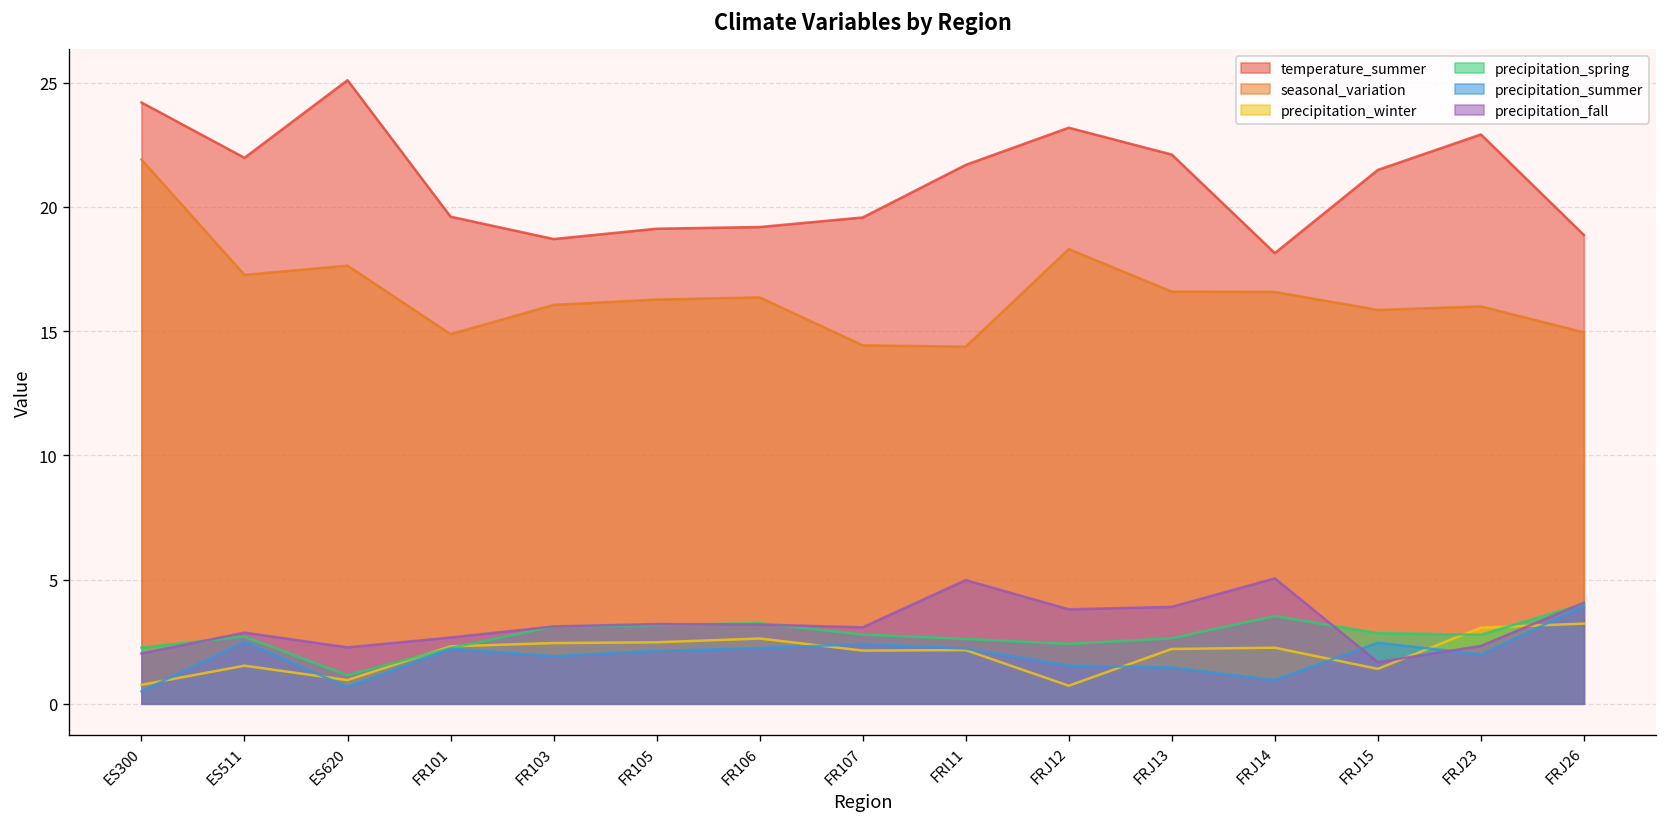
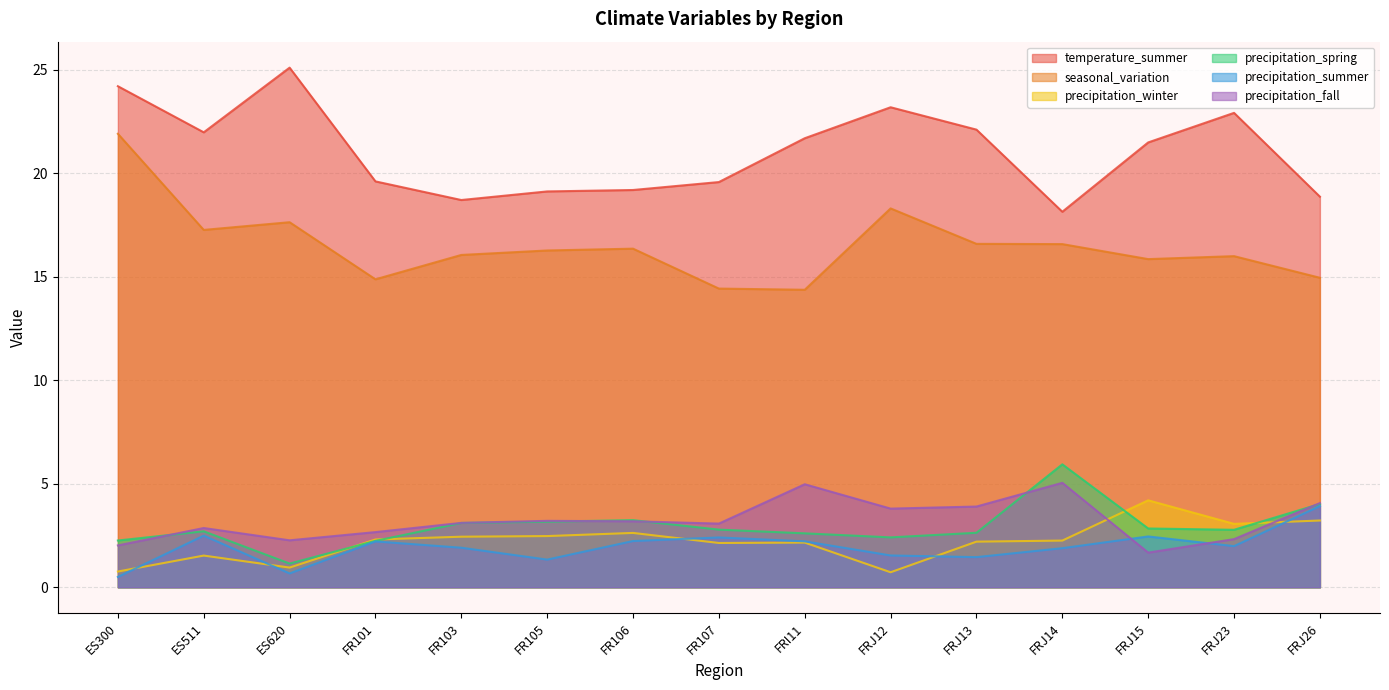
precipitation_summer, FR105: 2.1 -> 1.3
precipitation_spring, FRJ14: 3.5 -> 5.9
precipitation_summer, FRJ14: 0.9 -> 1.9
precipitation_winter, FRJ15: 1.4 -> 4.2
